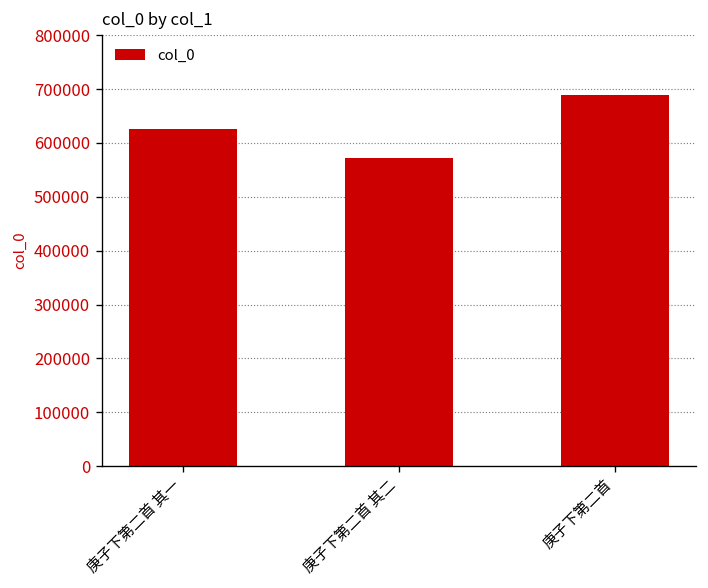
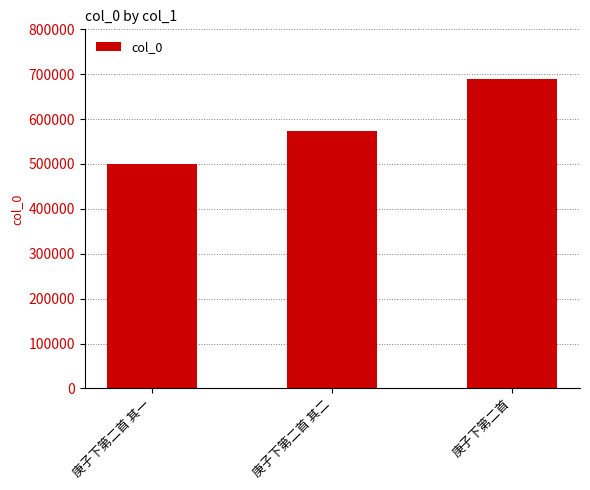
庚子下第二首 其一: 630000 -> 500000
